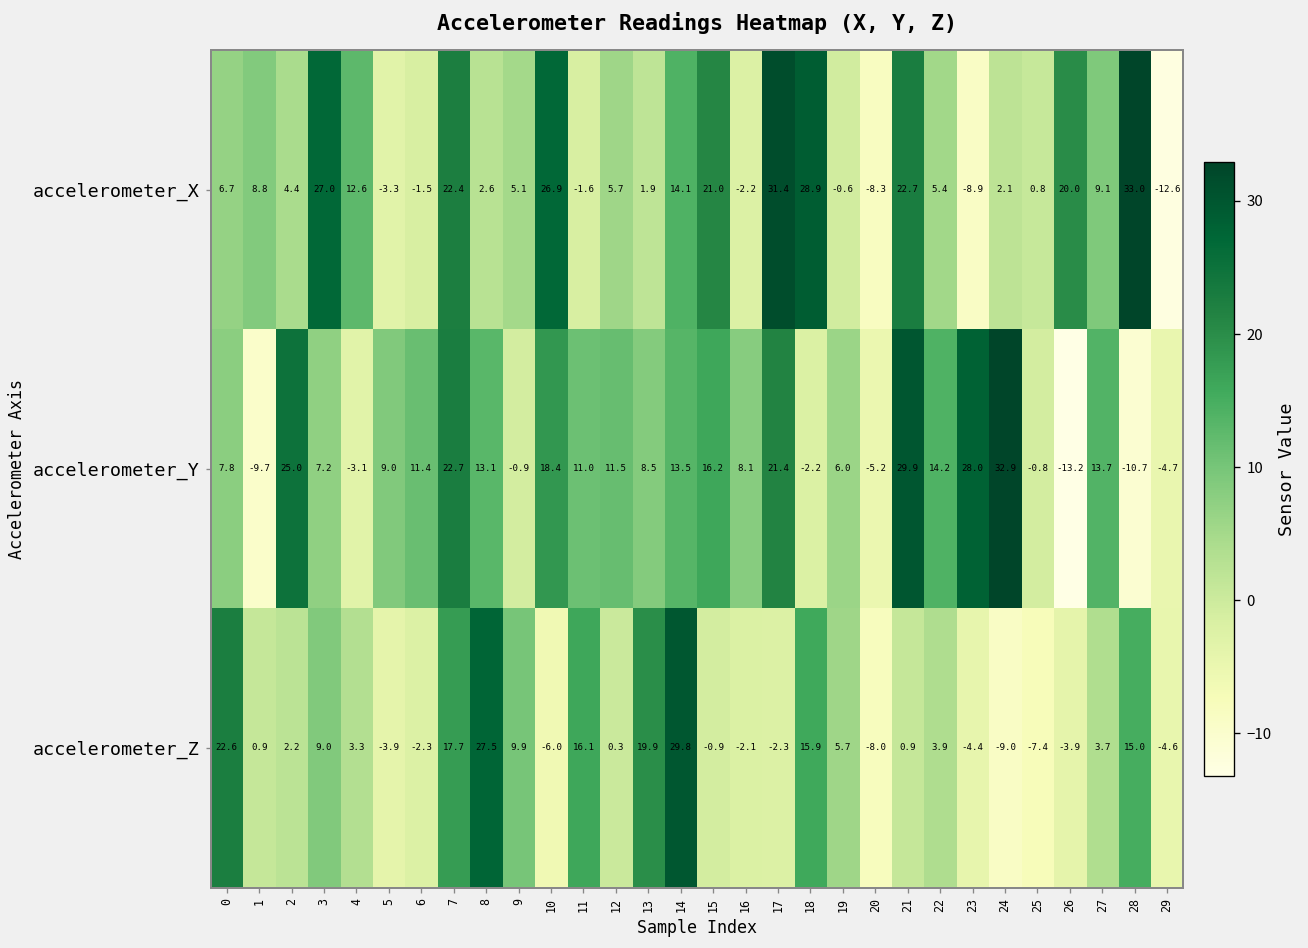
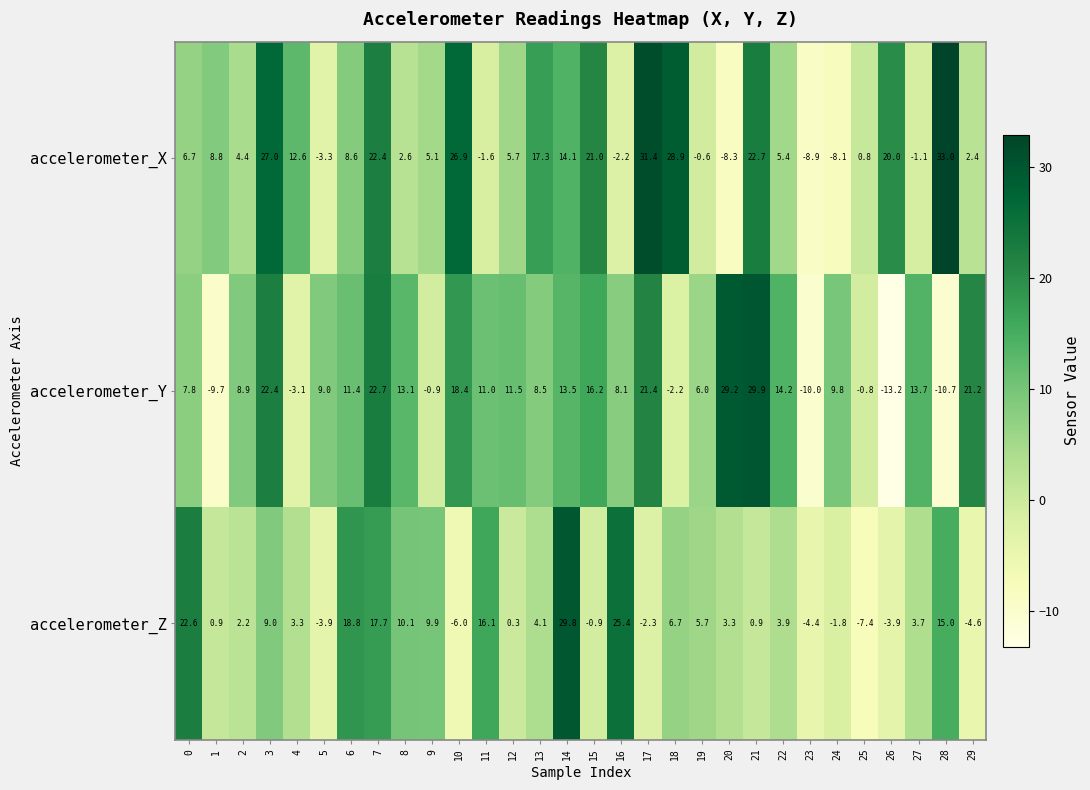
accelerometer_X, 6: -1.5 -> 8.6
accelerometer_X, 13: 1.9 -> 17.3
accelerometer_X, 24: 2.1 -> -8.1
accelerometer_X, 27: 9.1 -> -1.1
accelerometer_X, 29: -12.6 -> 2.4
accelerometer_Y, 2: 25.0 -> 8.9
accelerometer_Y, 3: 7.2 -> 22.4
accelerometer_Y, 20: -5.2 -> 29.2
accelerometer_Y, 23: 28.0 -> -10.0
accelerometer_Y, 24: 32.9 -> 9.8
accelerometer_Y, 29: -4.7 -> 21.2
accelerometer_Z, 6: -2.3 -> 18.8
accelerometer_Z, 8: 27.5 -> 10.1
accelerometer_Z, 13: 19.9 -> 4.1
accelerometer_Z, 16: -2.1 -> 25.4
accelerometer_Z, 18: 15.9 -> 6.7
accelerometer_Z, 20: -8.0 -> 3.3
accelerometer_Z, 24: -9.0 -> -1.8
